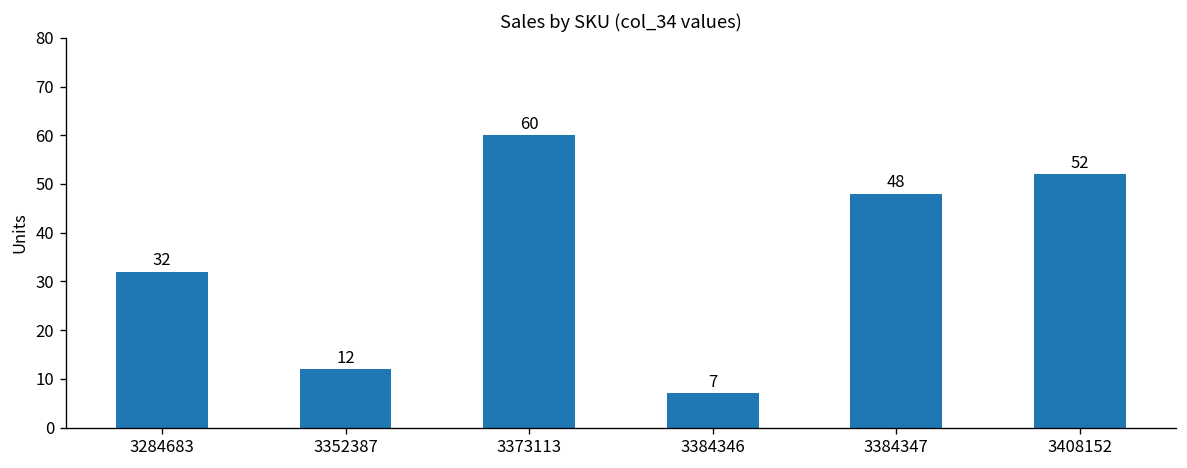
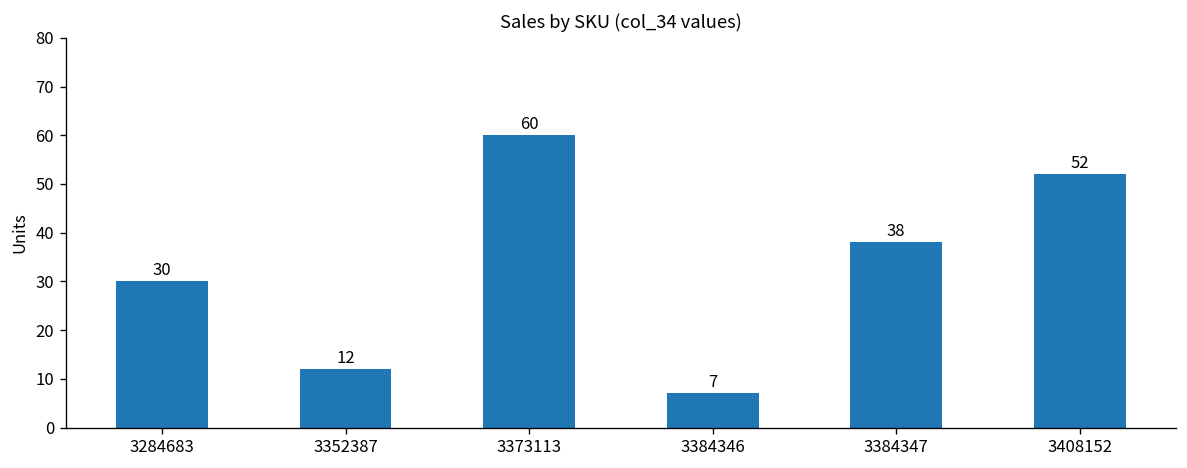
3284683: 32 -> 30
3384347: 48 -> 38
